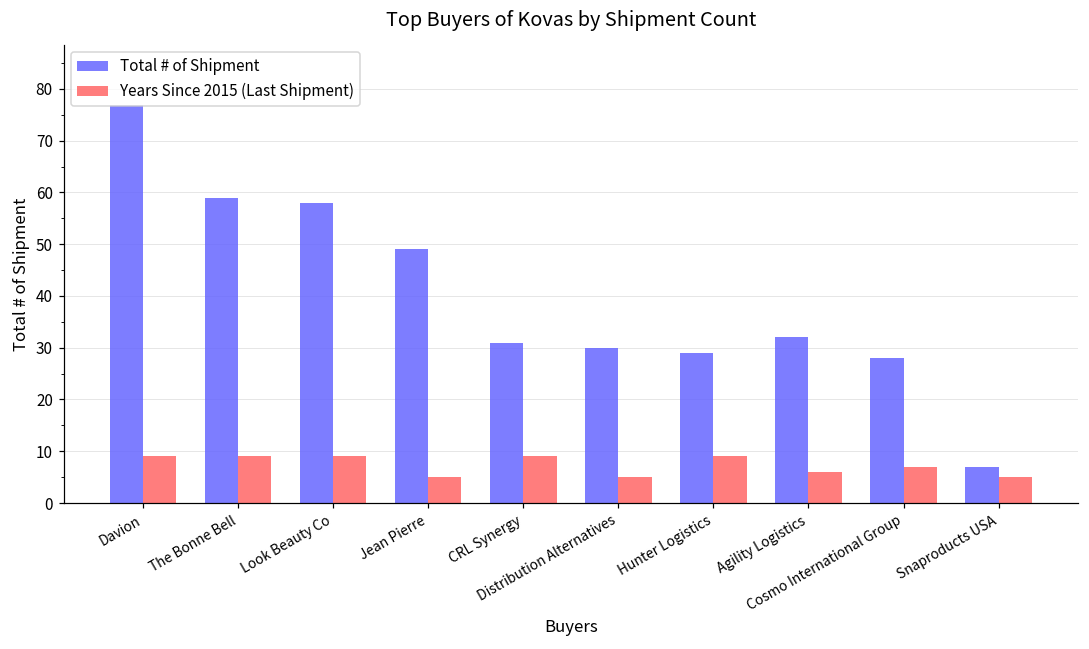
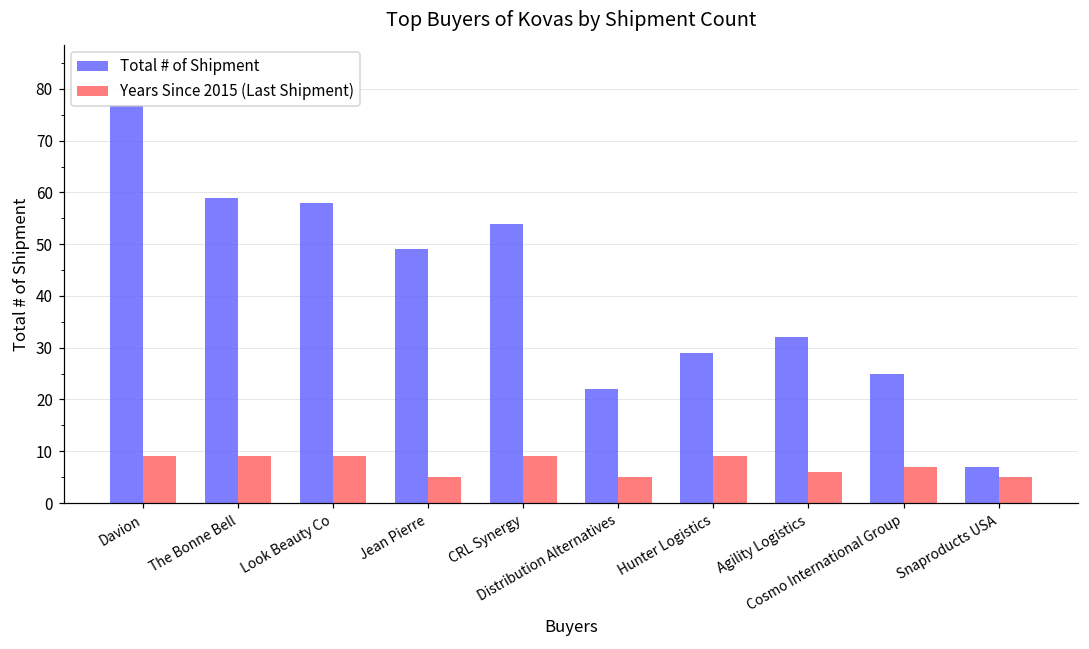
Total # of Shipment, CRL Synergy: 31 -> 54
Total # of Shipment, Distribution Alternatives: 30 -> 22
Total # of Shipment, Cosmo International Group: 28 -> 25
